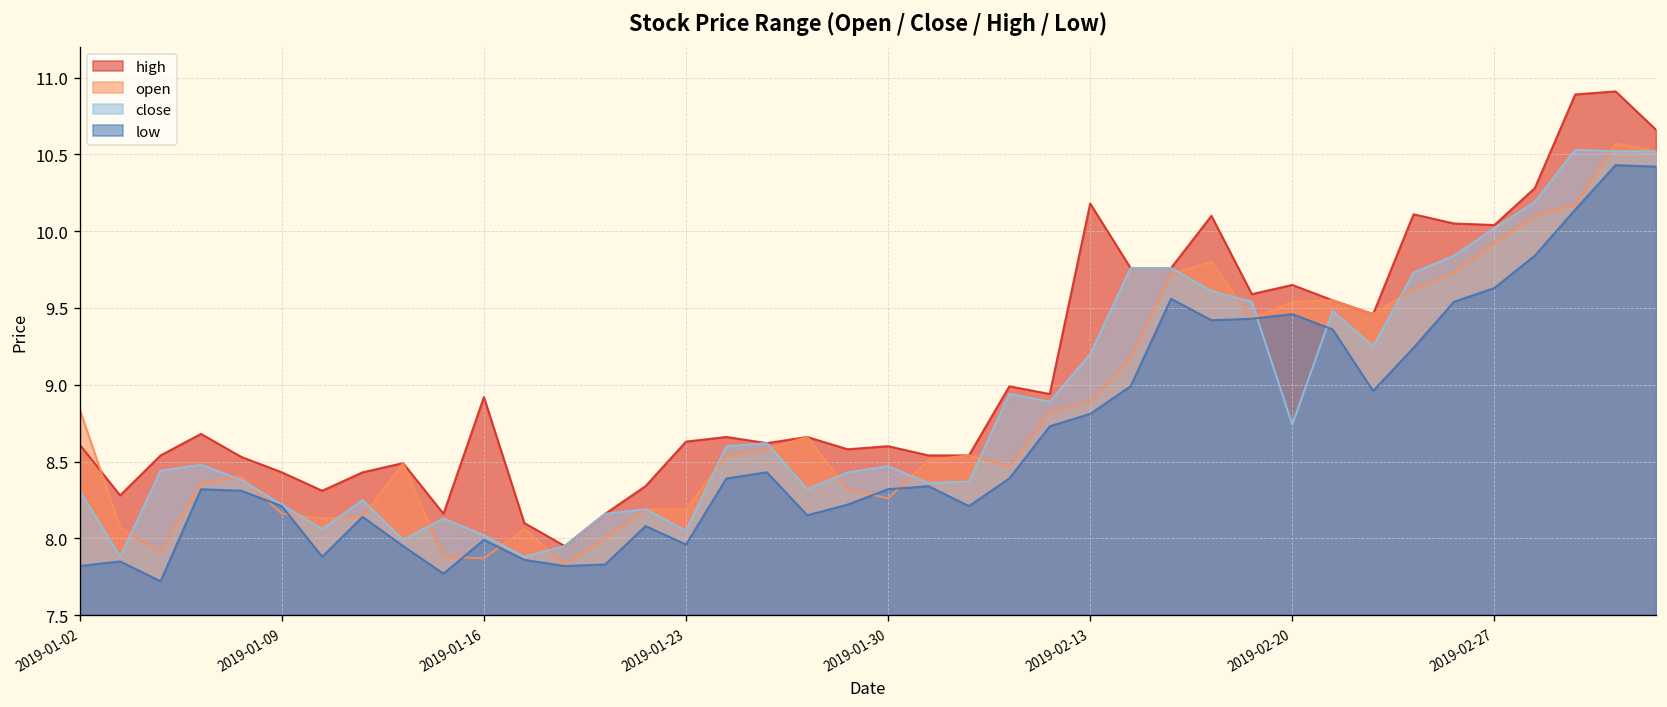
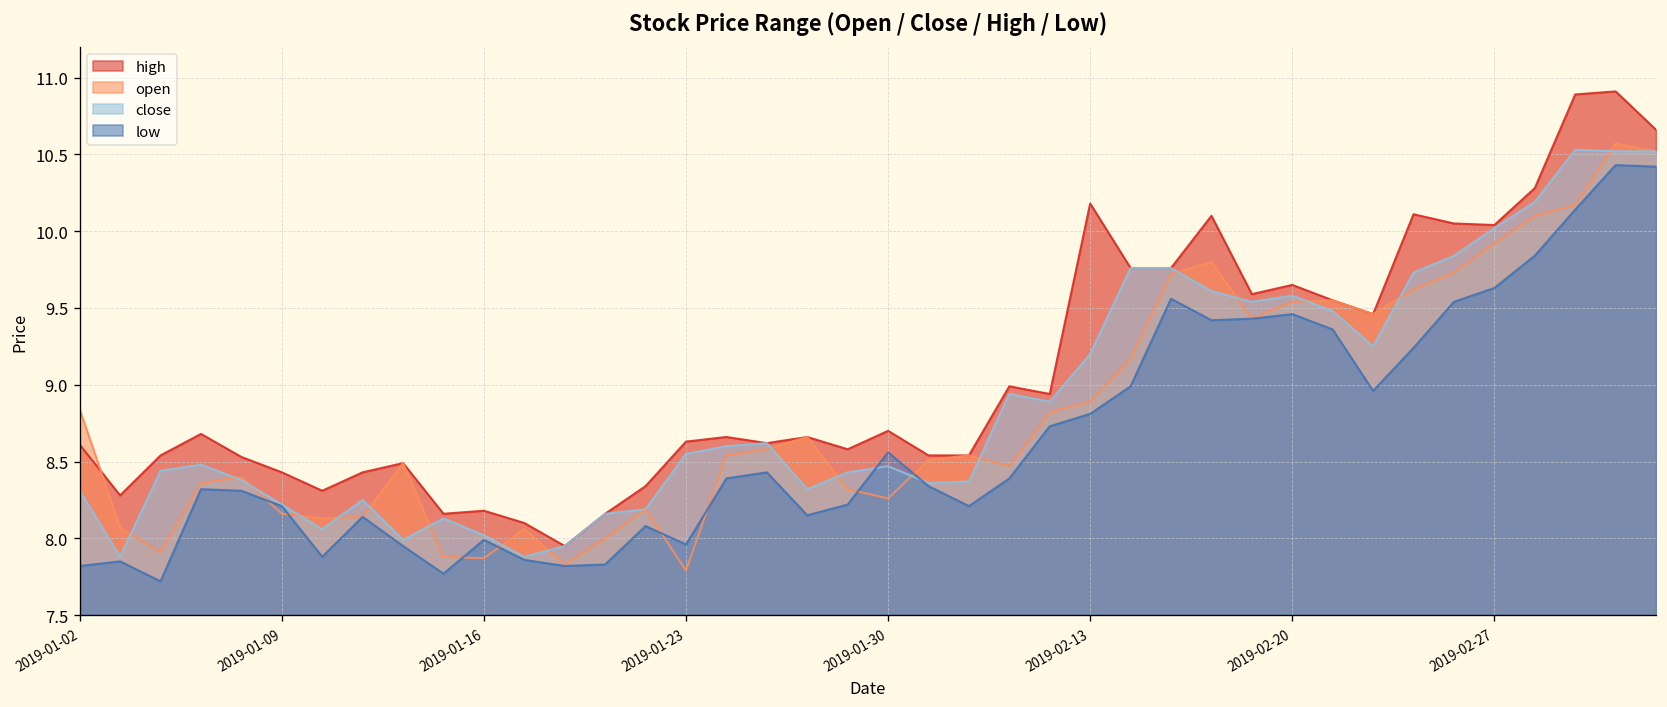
high, 2019-01-16: 8.92 -> 8.18
open, 2019-01-23: 8.19 -> 7.79
close, 2019-01-23: 8.05 -> 8.55
high, 2019-01-30: 8.6 -> 8.7
low, 2019-01-30: 8.32 -> 8.56
close, 2019-02-20: 8.74 -> 9.58
